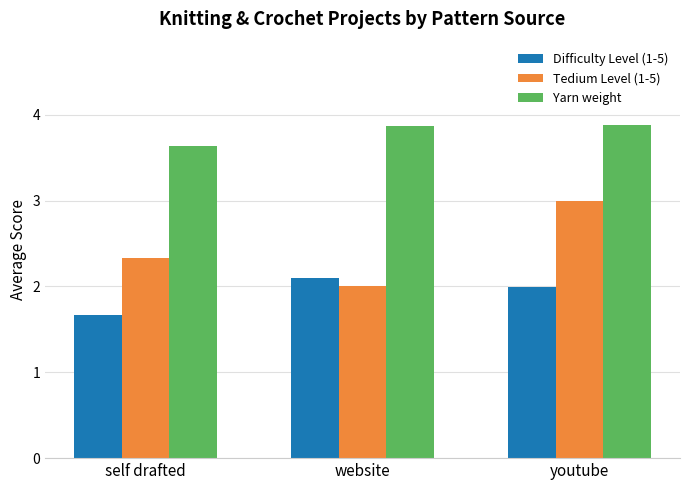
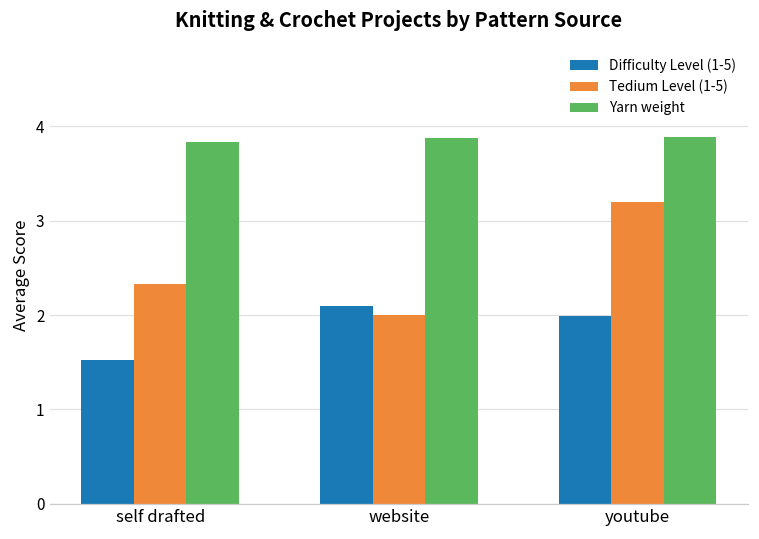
Difficulty Level (1-5), self drafted: 1.7 -> 1.5
Yarn weight, self drafted: 3.6 -> 3.8
Tedium Level (1-5), youtube: 3.0 -> 3.2
